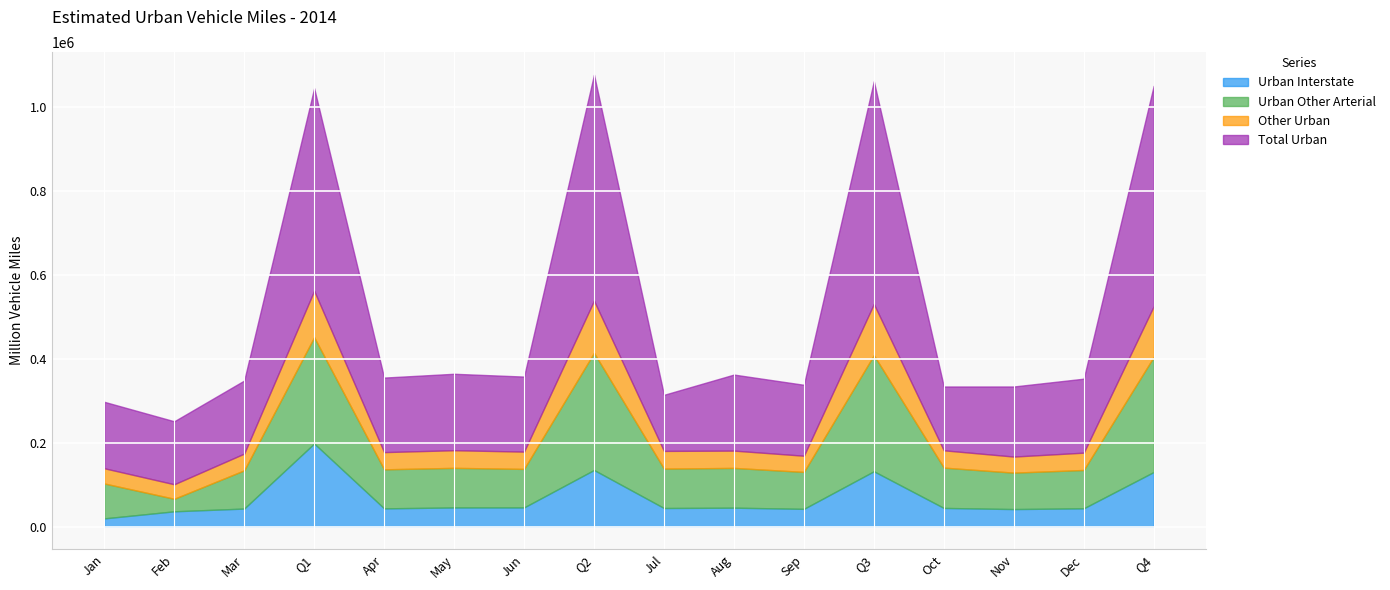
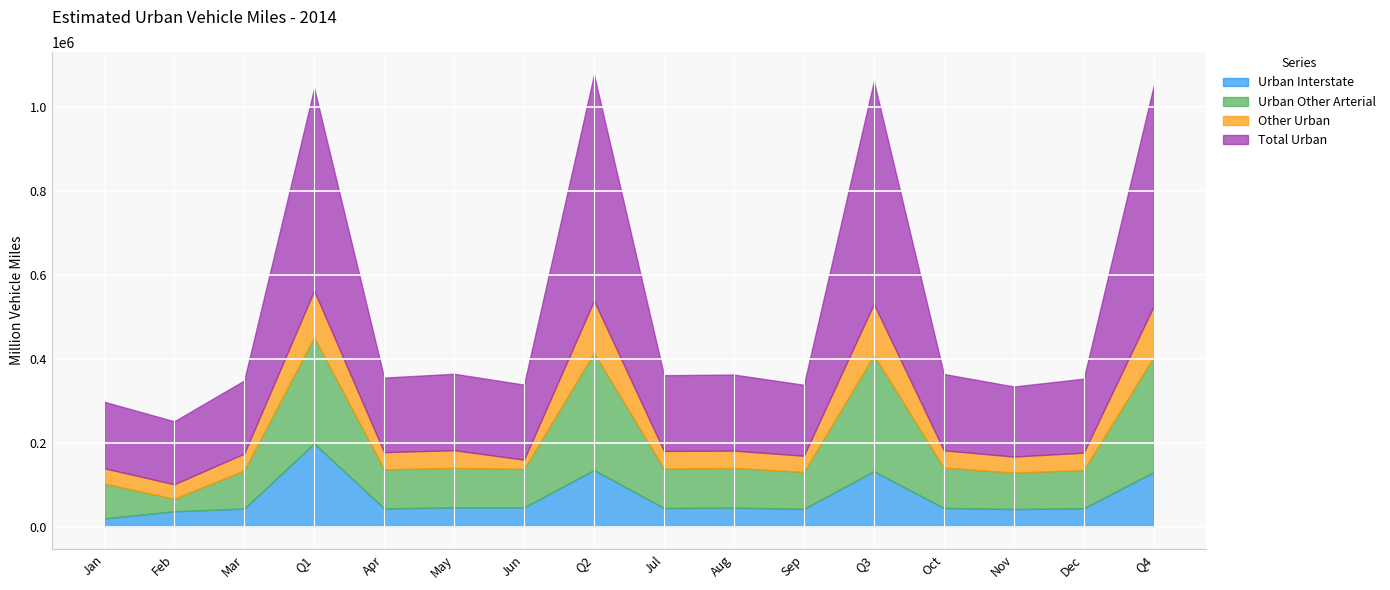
Other Urban, Jun: 40000 -> 20000
Total Urban, Jul: 130000 -> 180000
Total Urban, Oct: 150000 -> 180000
